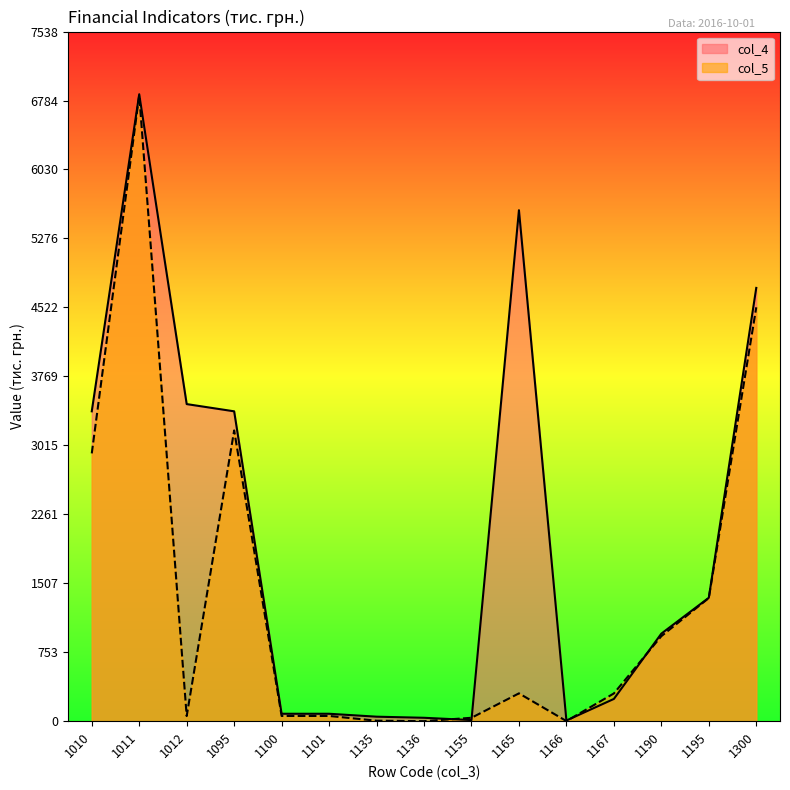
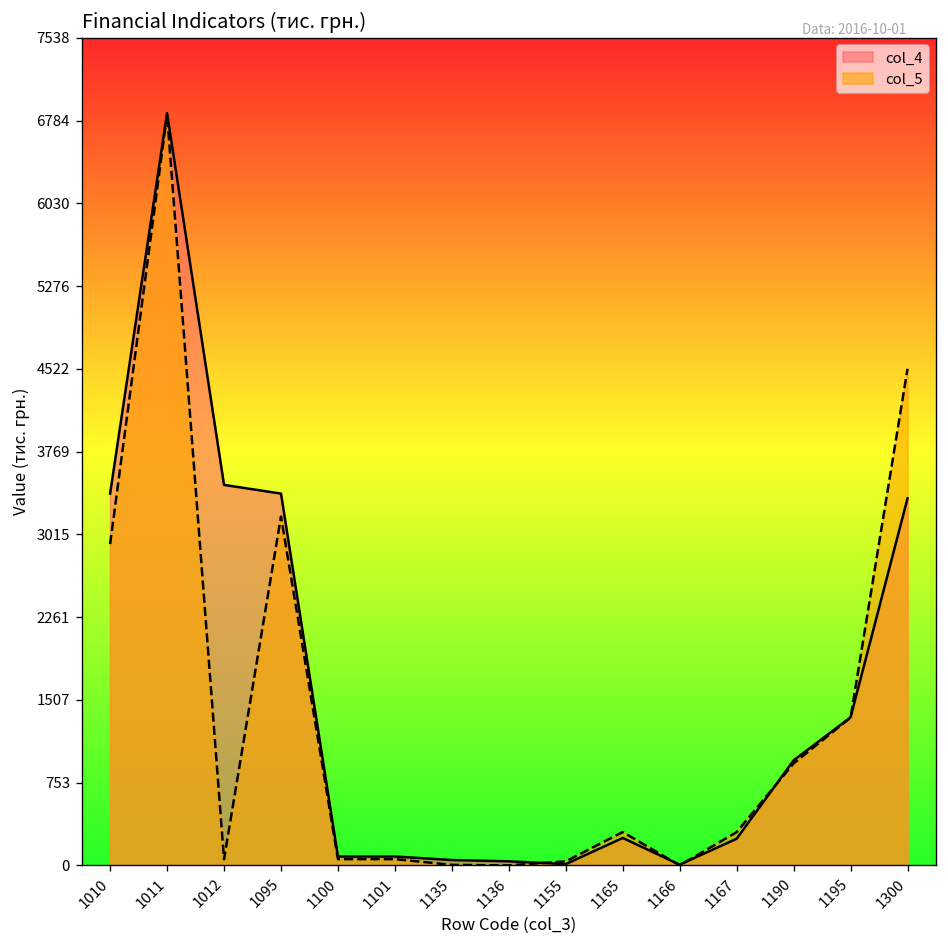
col_4, 1165: 5600 -> 300
col_4, 1300: 4700 -> 3300
